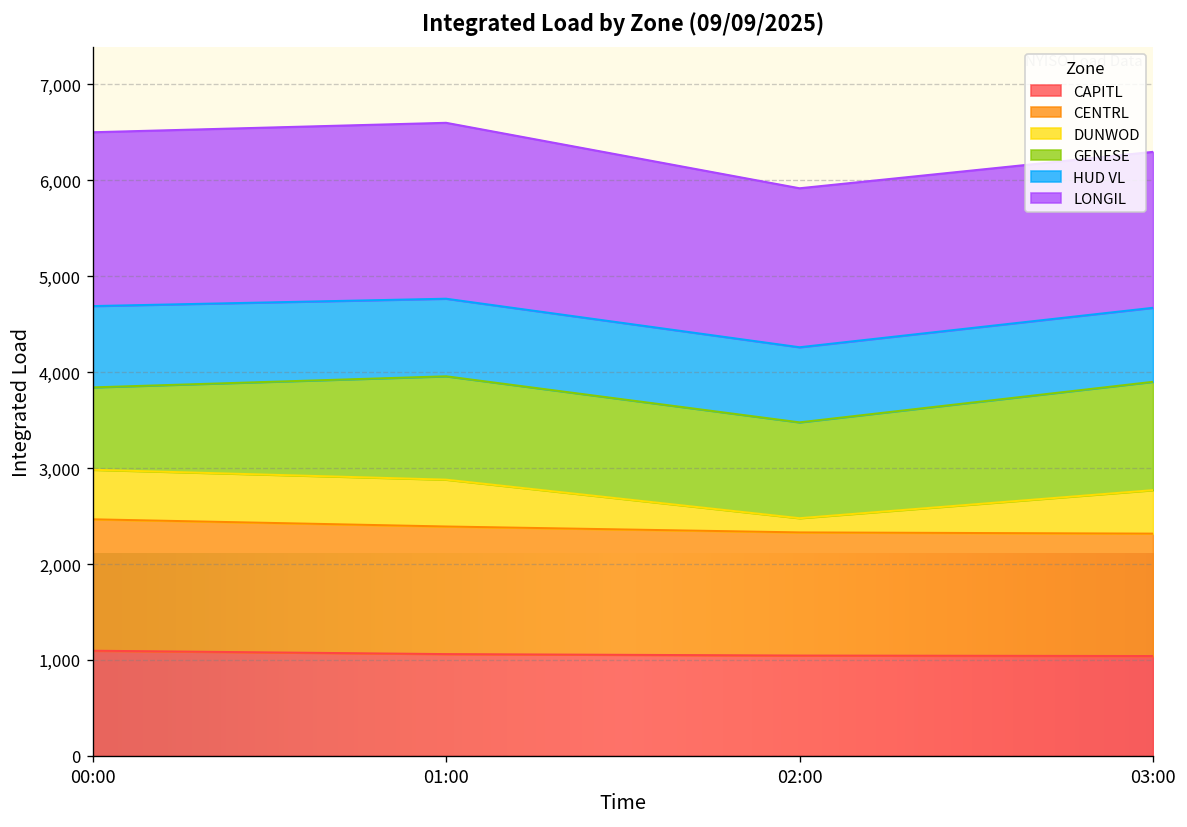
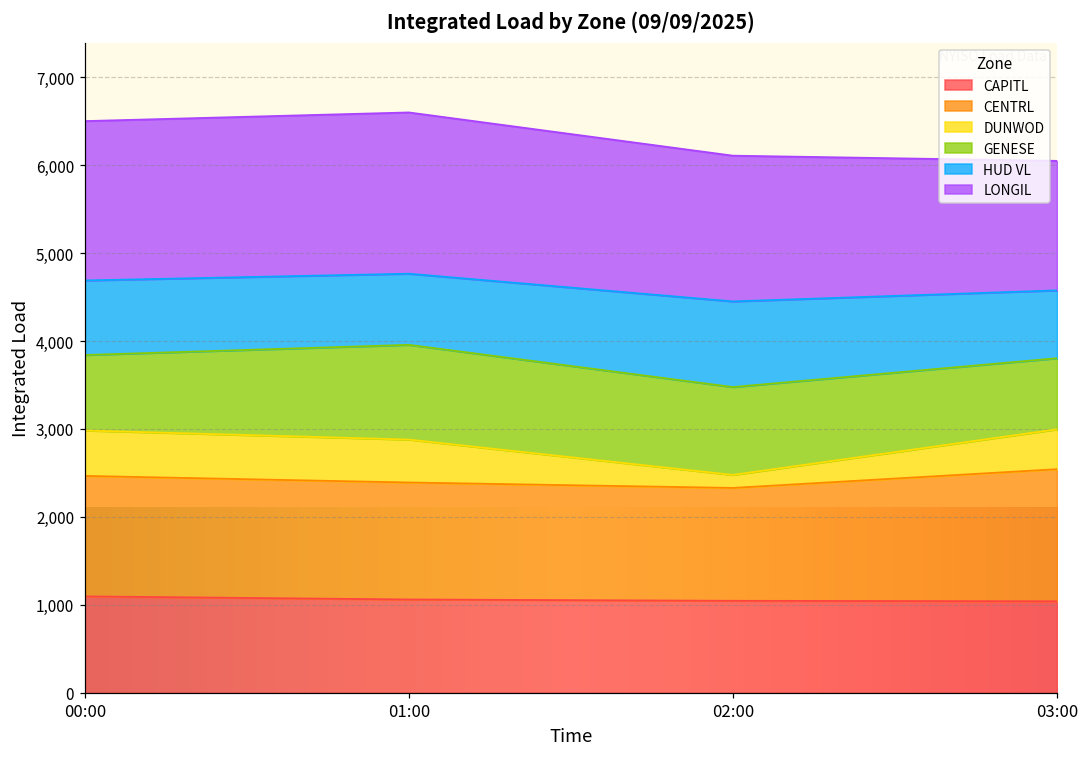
HUD VL, 02:00: 800 -> 1,000
CENTRL, 03:00: 1,300 -> 1,500
GENESE, 03:00: 1,100 -> 800
LONGIL, 03:00: 1,600 -> 1,500
